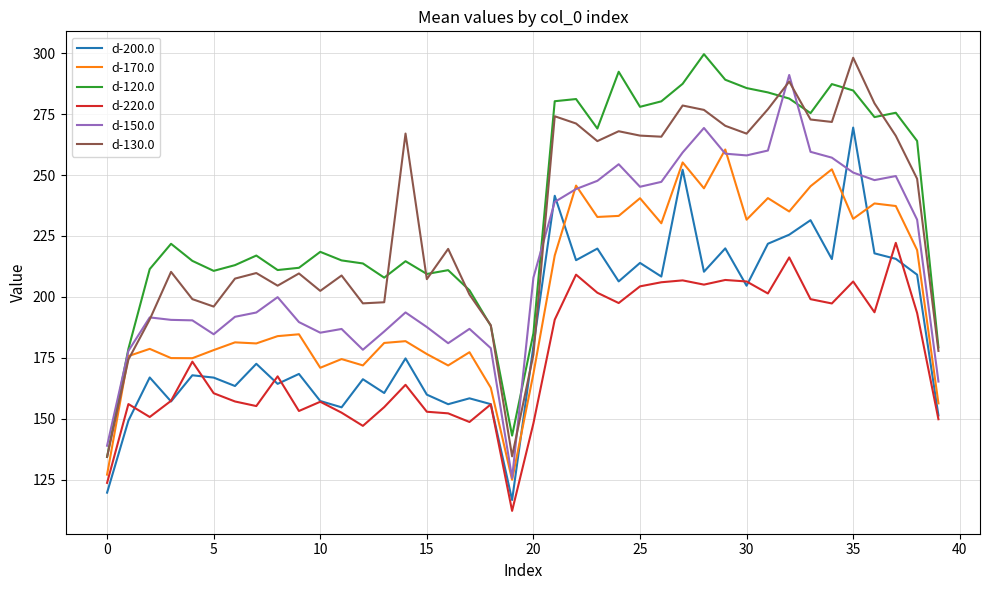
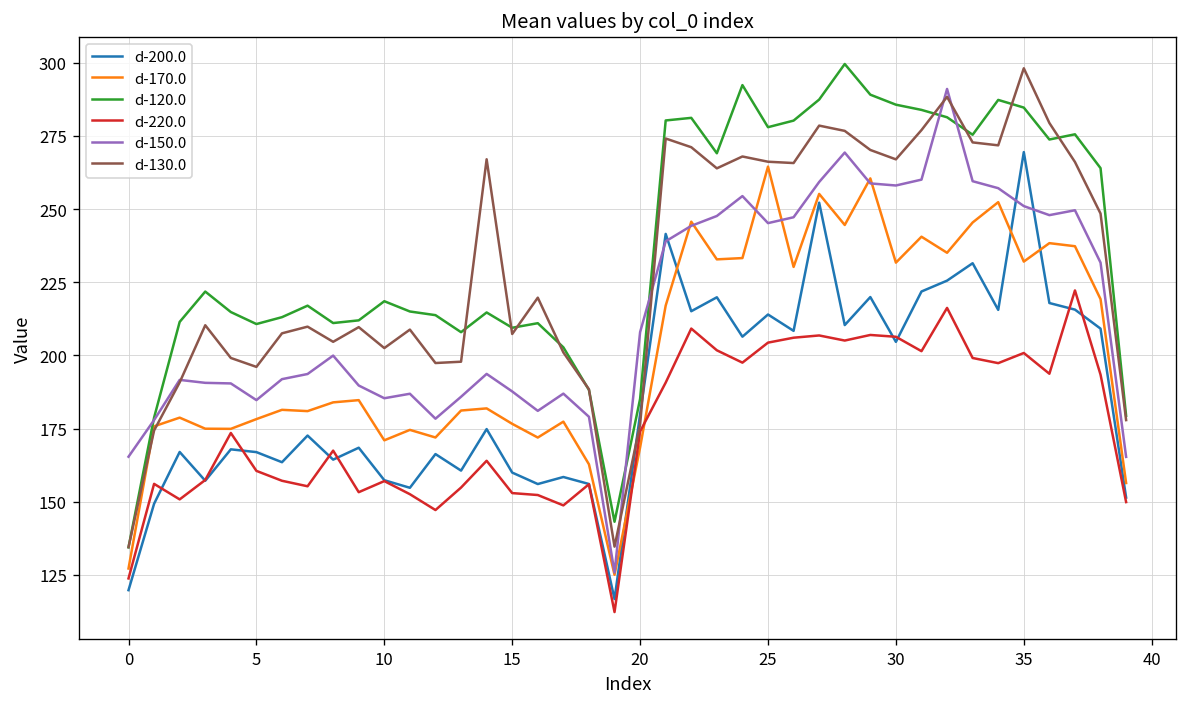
d-150.0, 0: 139 -> 165
d-220.0, 20: 148 -> 174
d-170.0, 25: 240 -> 264
d-220.0, 35: 206 -> 201
